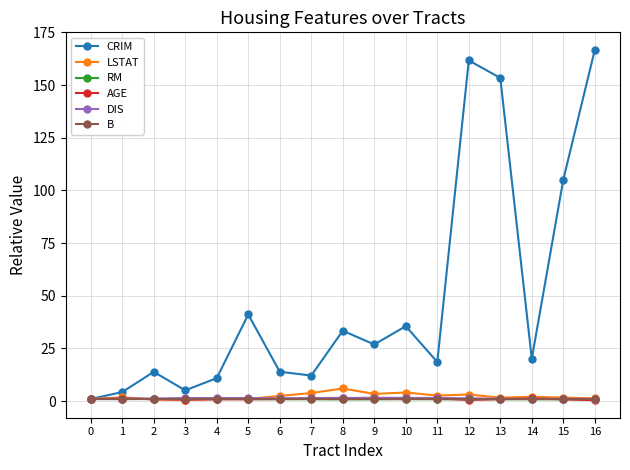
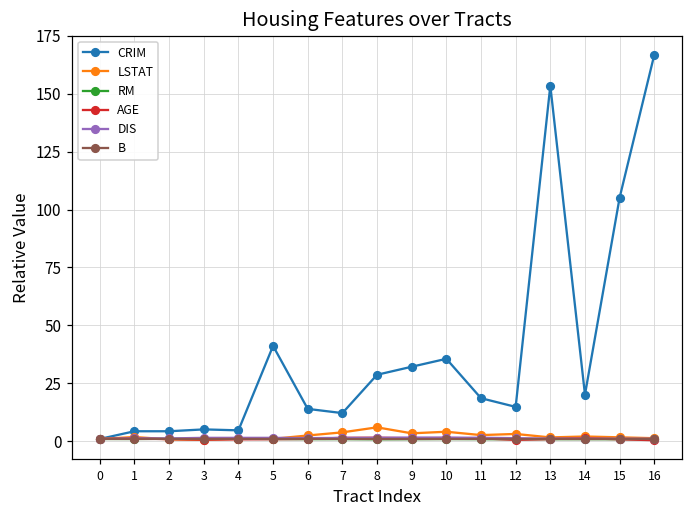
CRIM, 2: 14 -> 4
CRIM, 4: 11 -> 5
CRIM, 8: 33 -> 29
CRIM, 9: 27 -> 32
CRIM, 12: 162 -> 15
